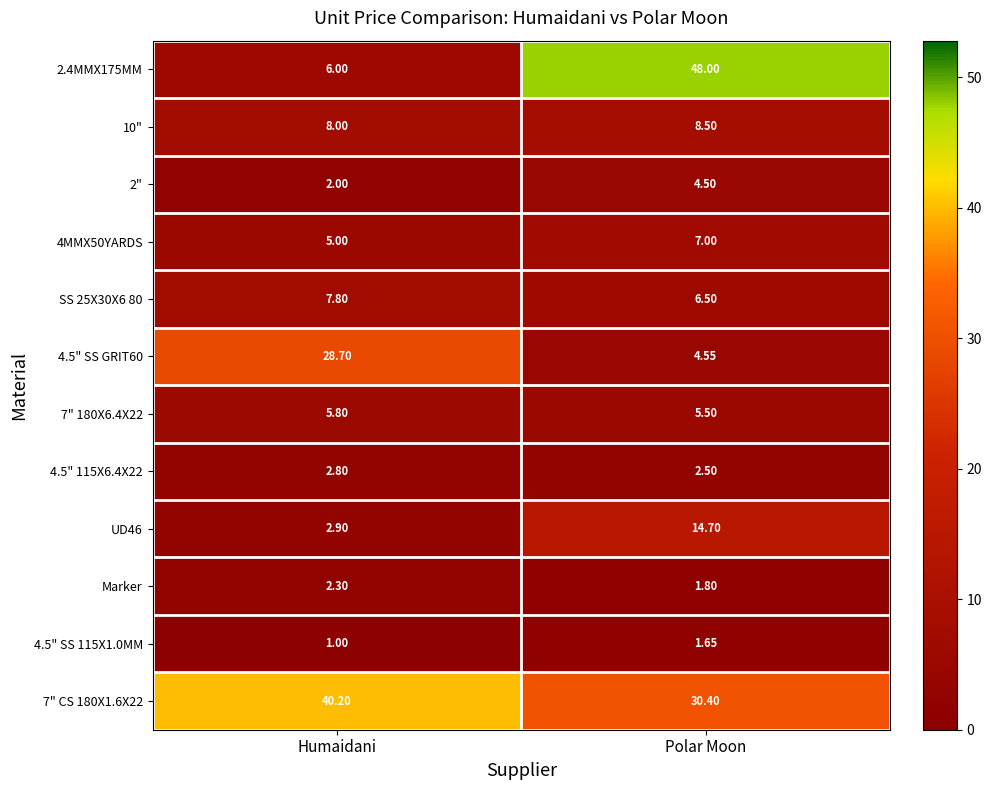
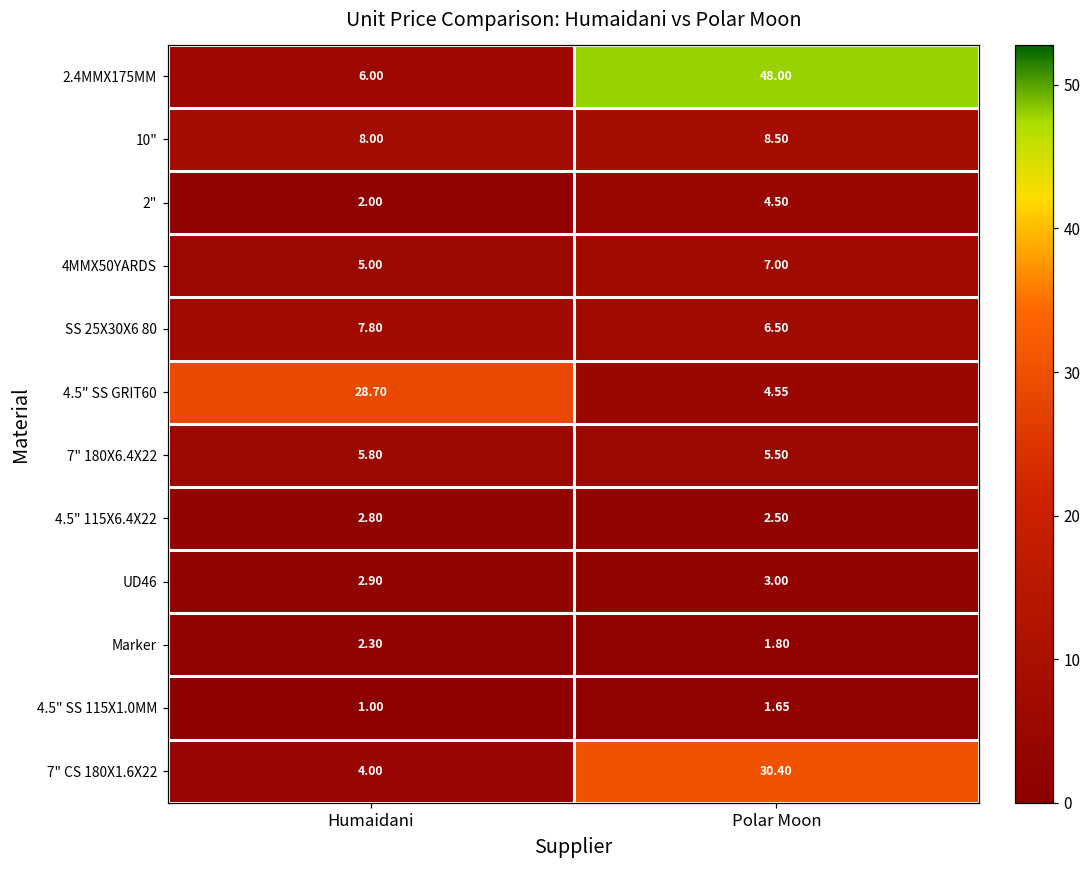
UD46, Polar Moon: 14.70 -> 3.00
7" CS 180X1.6X22, Humaidani: 40.20 -> 4.00
